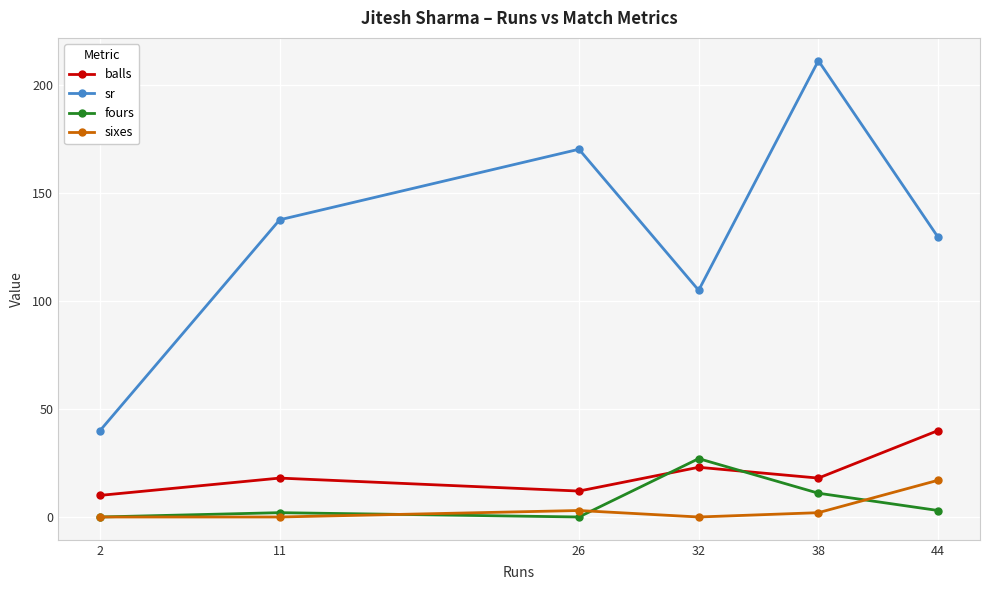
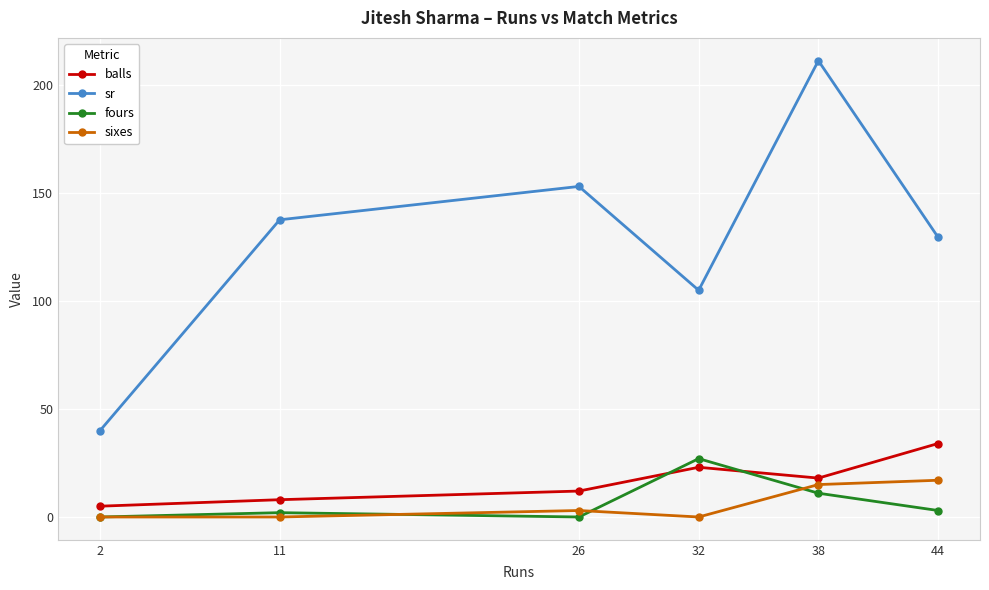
balls, 2: 10 -> 5
balls, 11: 18 -> 8
sr, 26: 170 -> 153
sixes, 38: 2 -> 15
balls, 44: 40 -> 34
